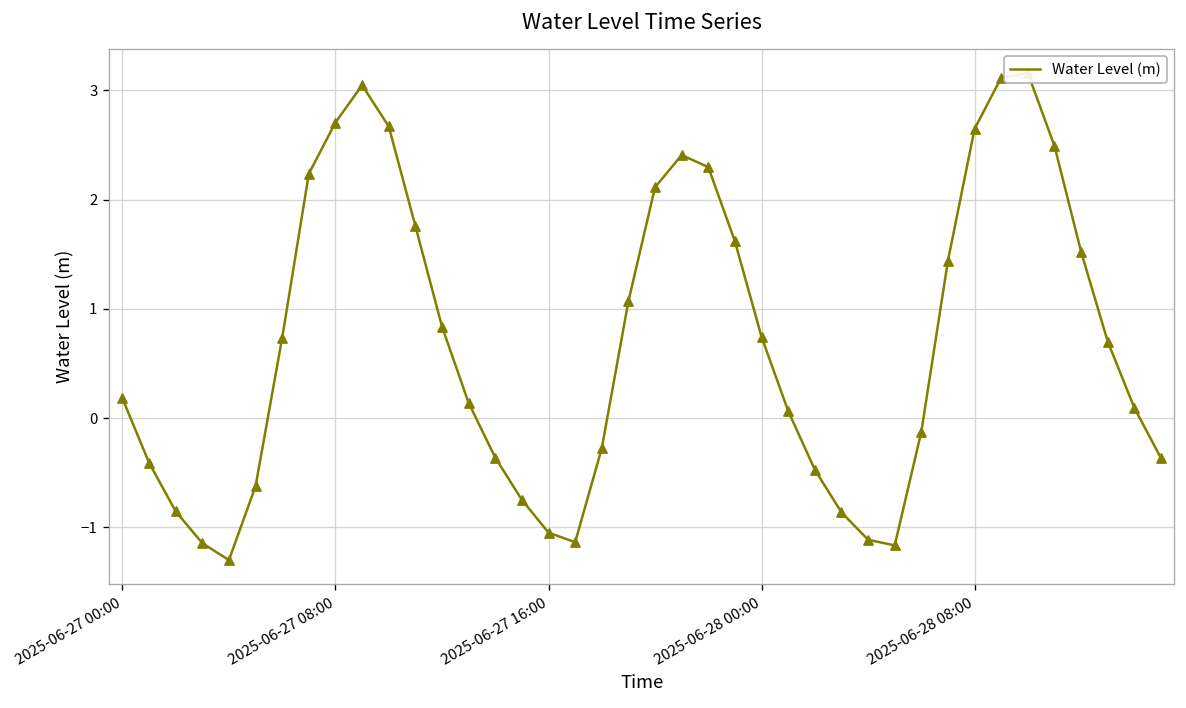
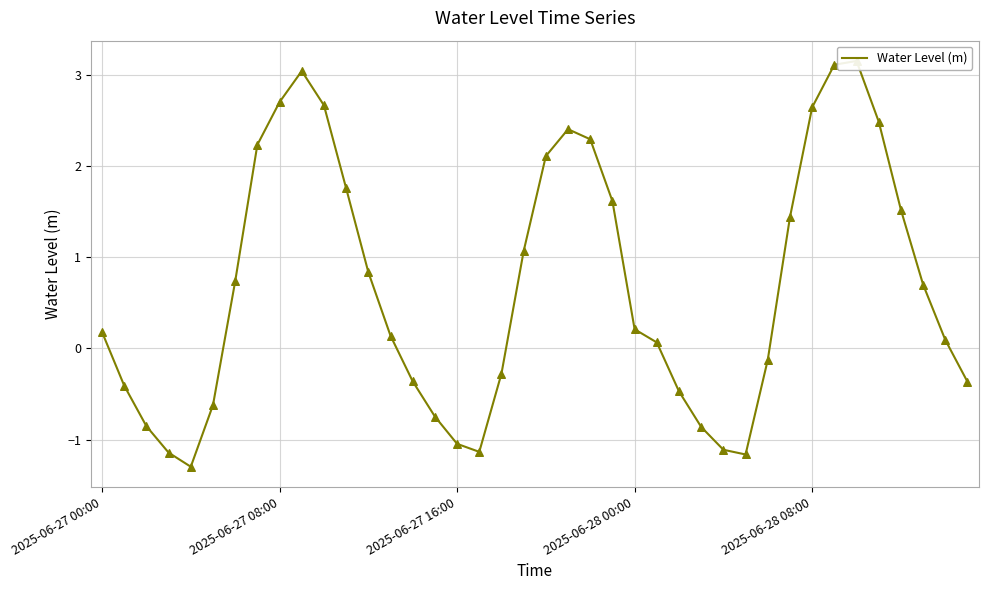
2025-06-28 00:00: 0.7 -> 0.2
